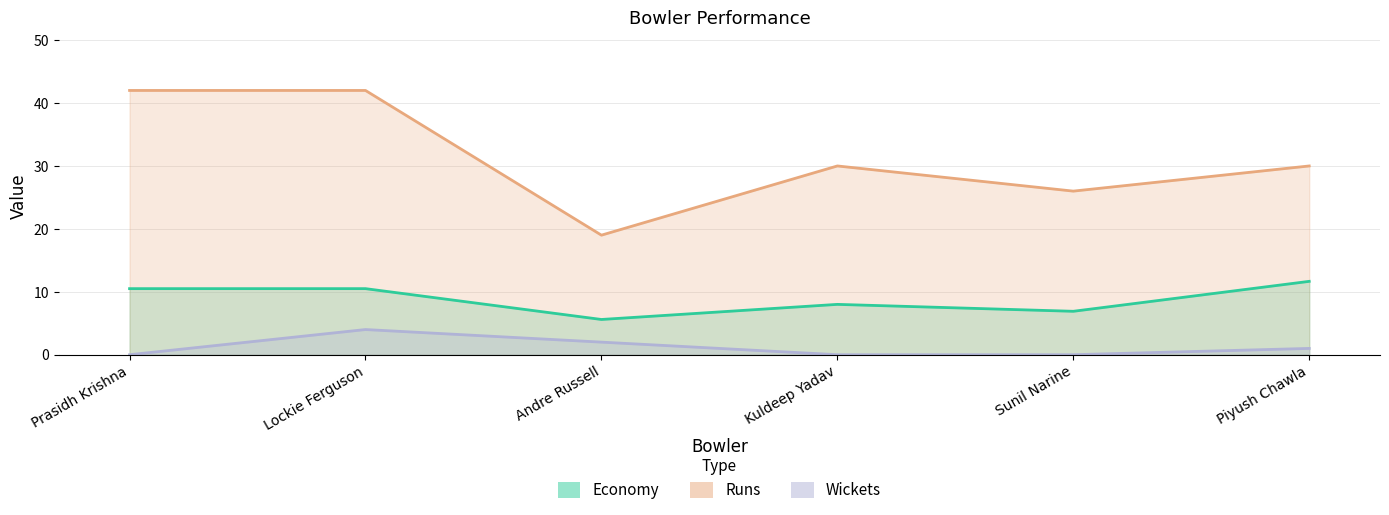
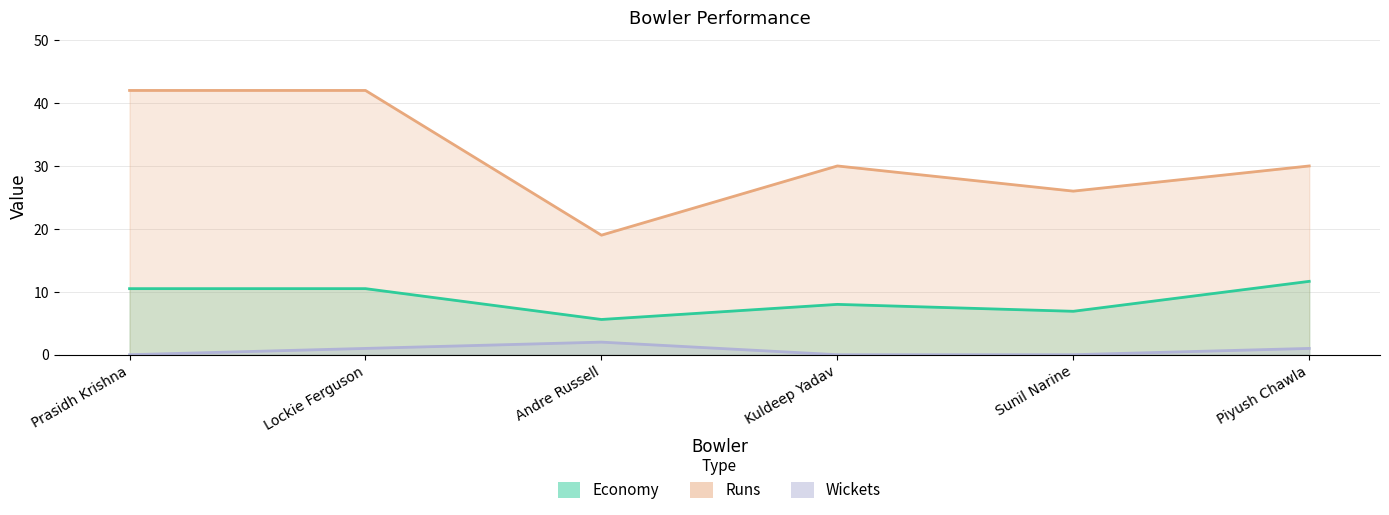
Wickets, Lockie Ferguson: 4 -> 1
